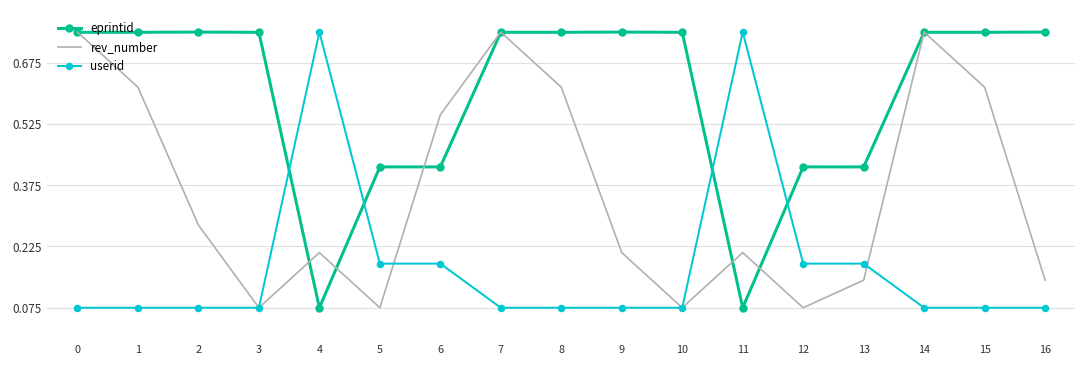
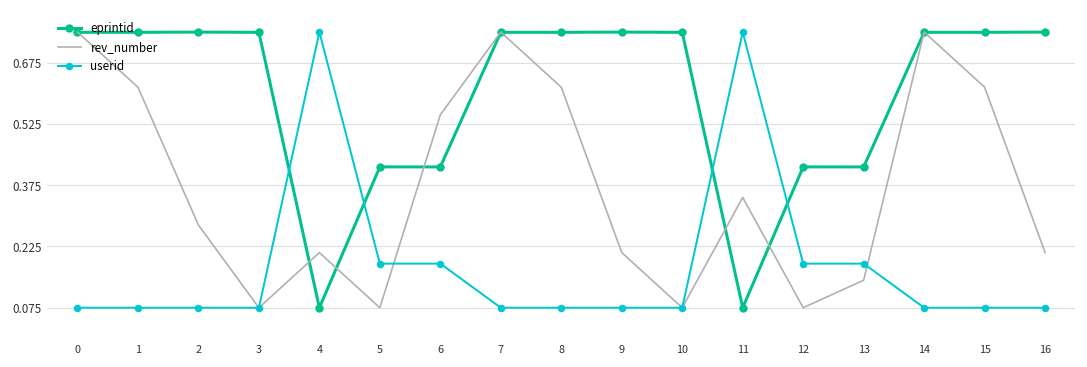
rev_number, 11: 0.21 -> 0.35
rev_number, 16: 0.14 -> 0.21
